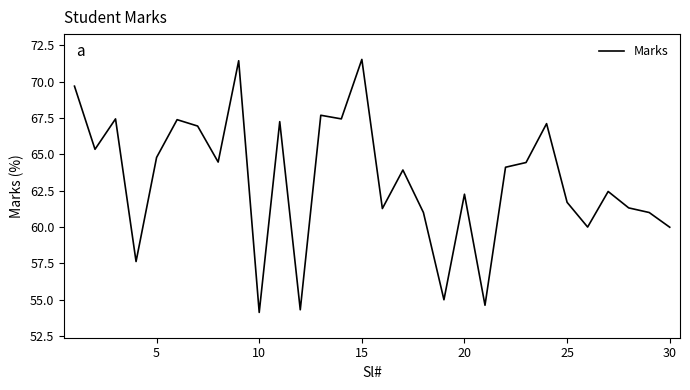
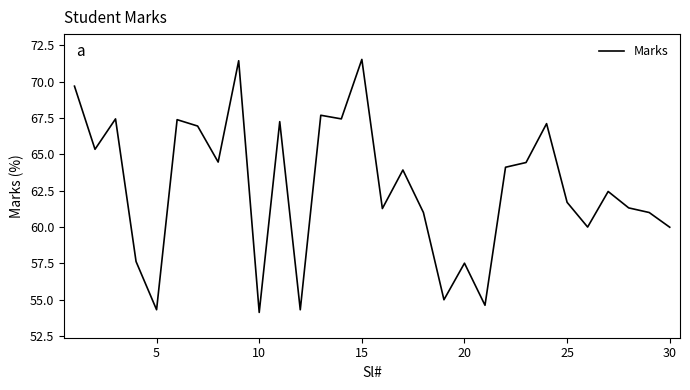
5: 64.8 -> 54.3
20: 62.3 -> 57.5
